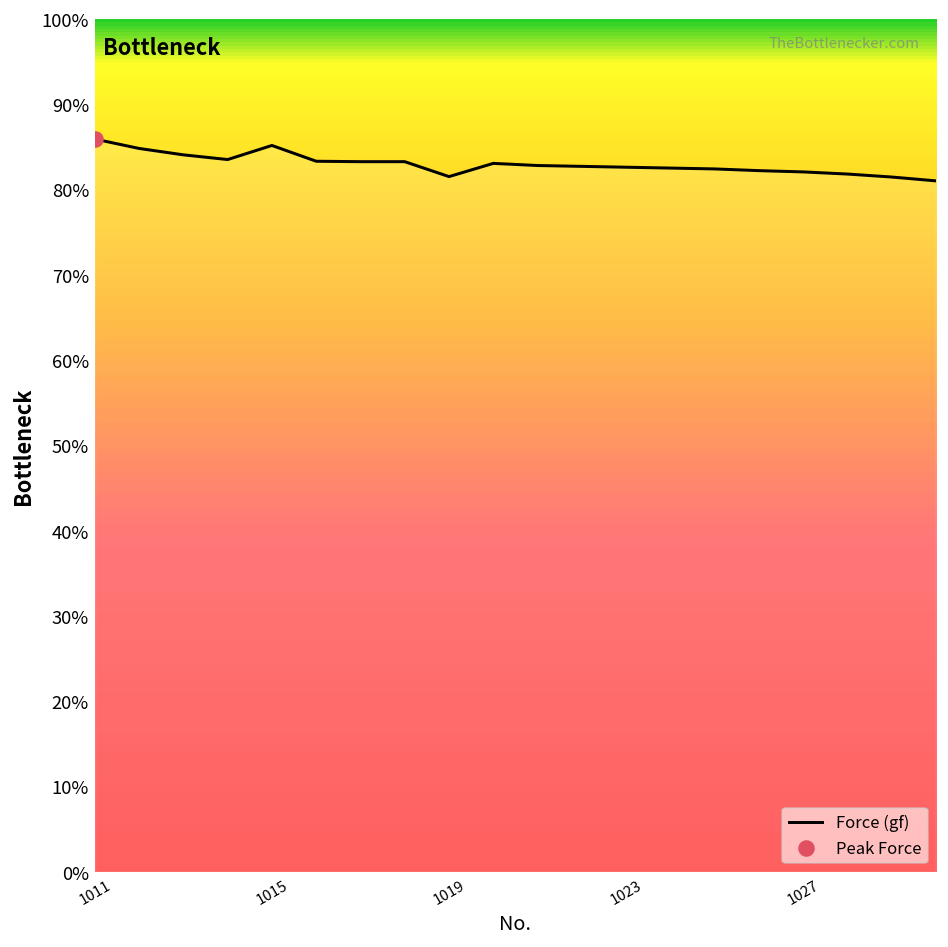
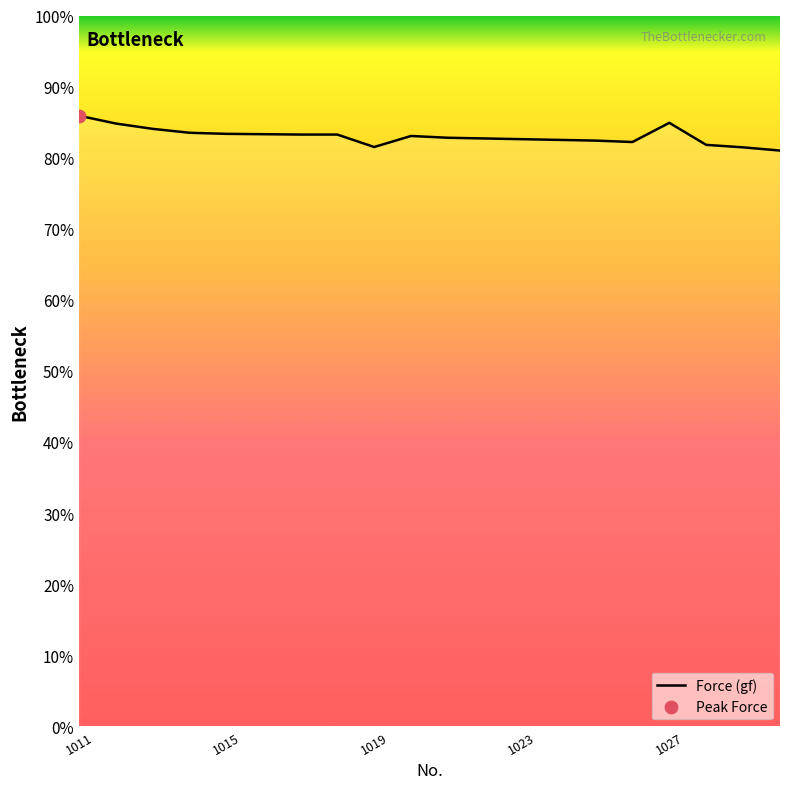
Force (gf), 1015: 85% -> 83%
Force (gf), 1027: 82% -> 85%
